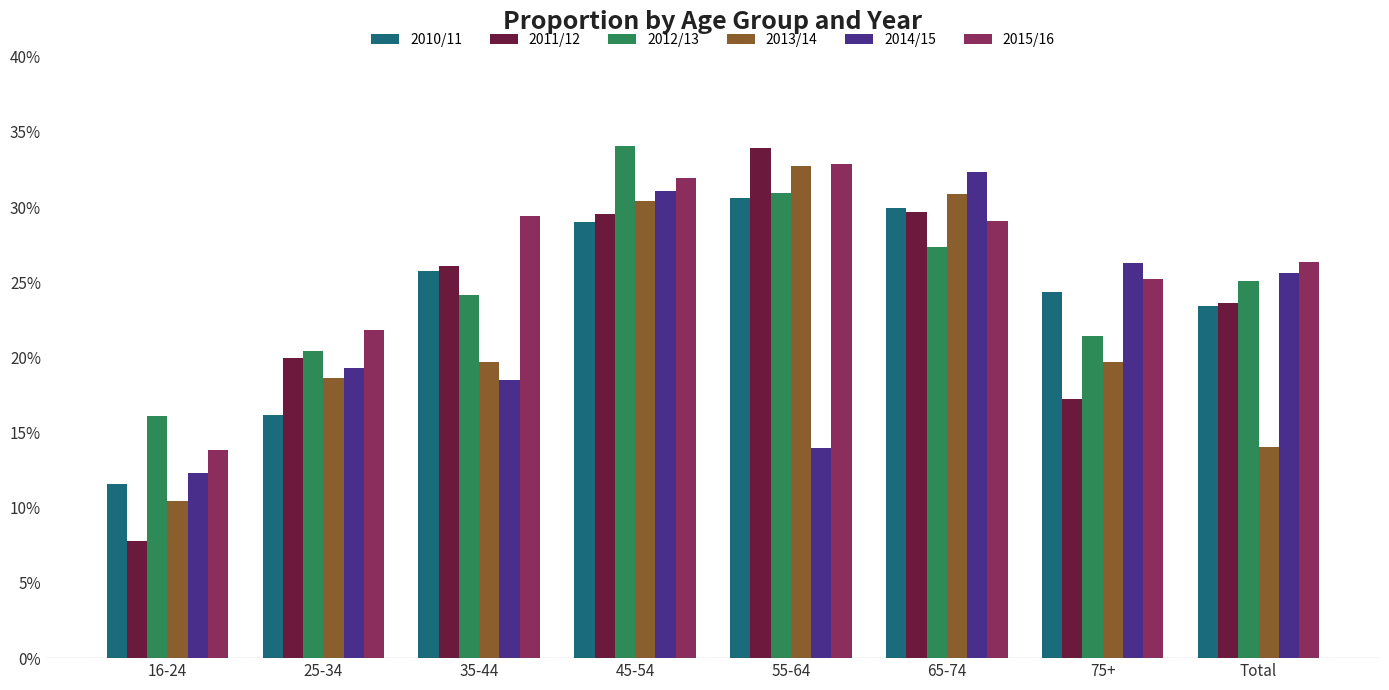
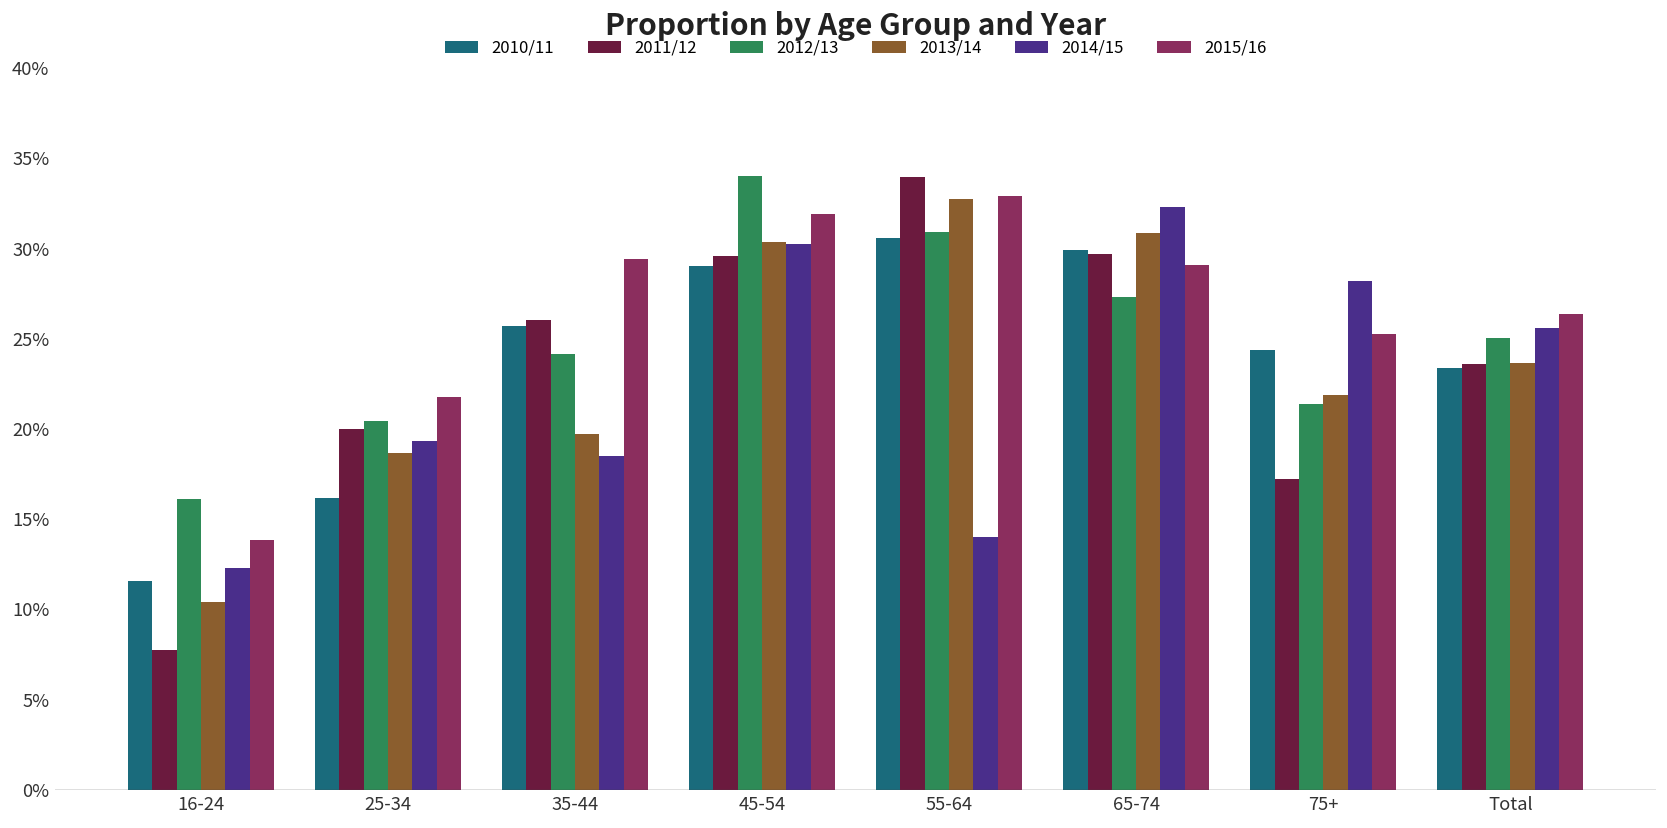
2014/15, 45-54: 31.0% -> 30.3%
2013/14, 75+: 19.7% -> 21.9%
2014/15, 75+: 26.3% -> 28.2%
2013/14, Total: 14.1% -> 23.7%
